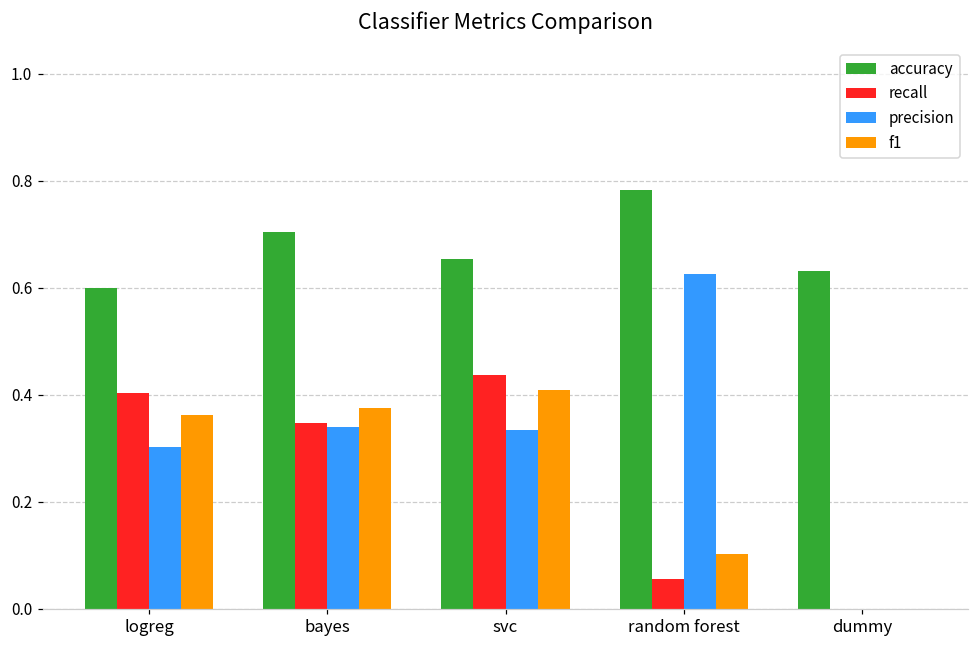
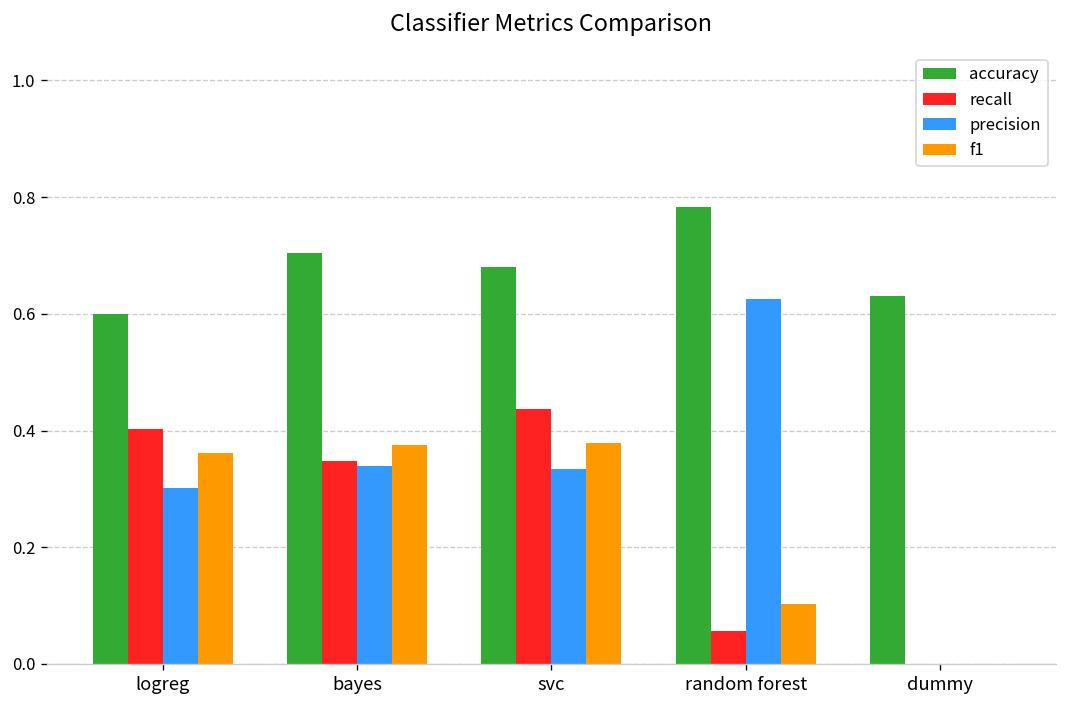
accuracy, svc: 0.65 -> 0.68
f1, svc: 0.41 -> 0.38
